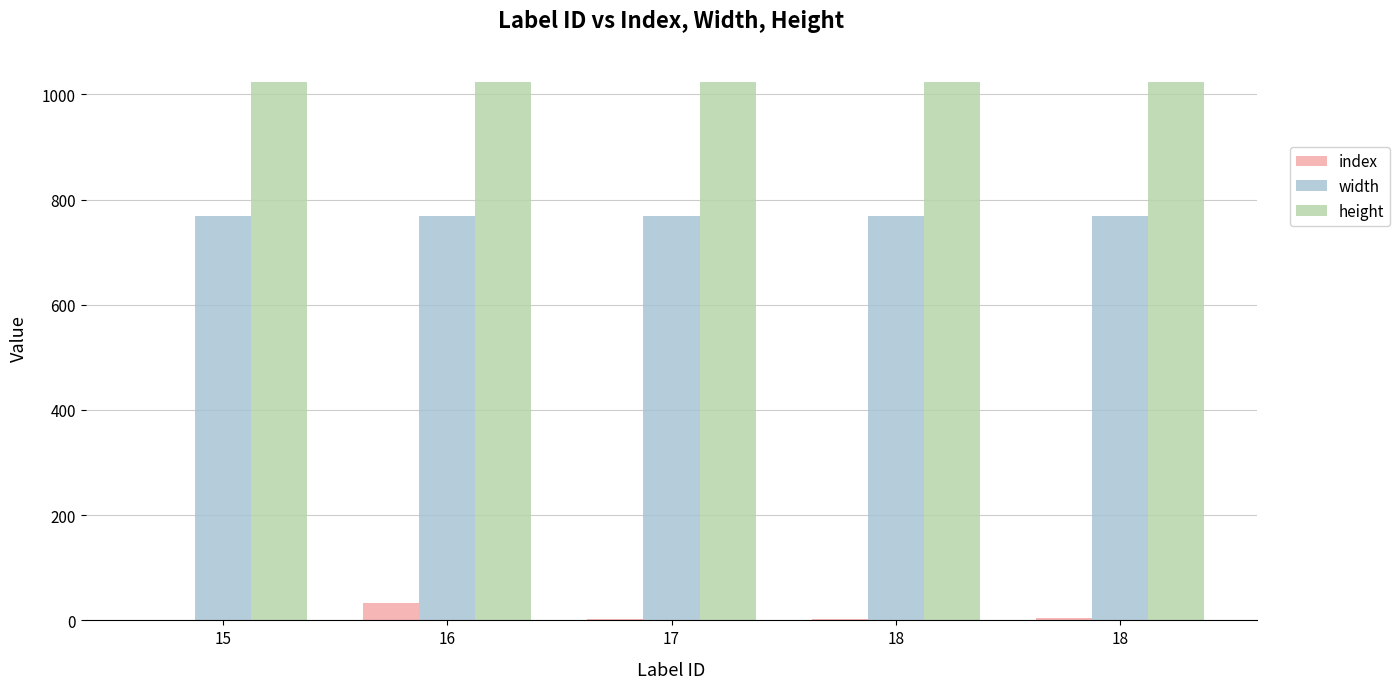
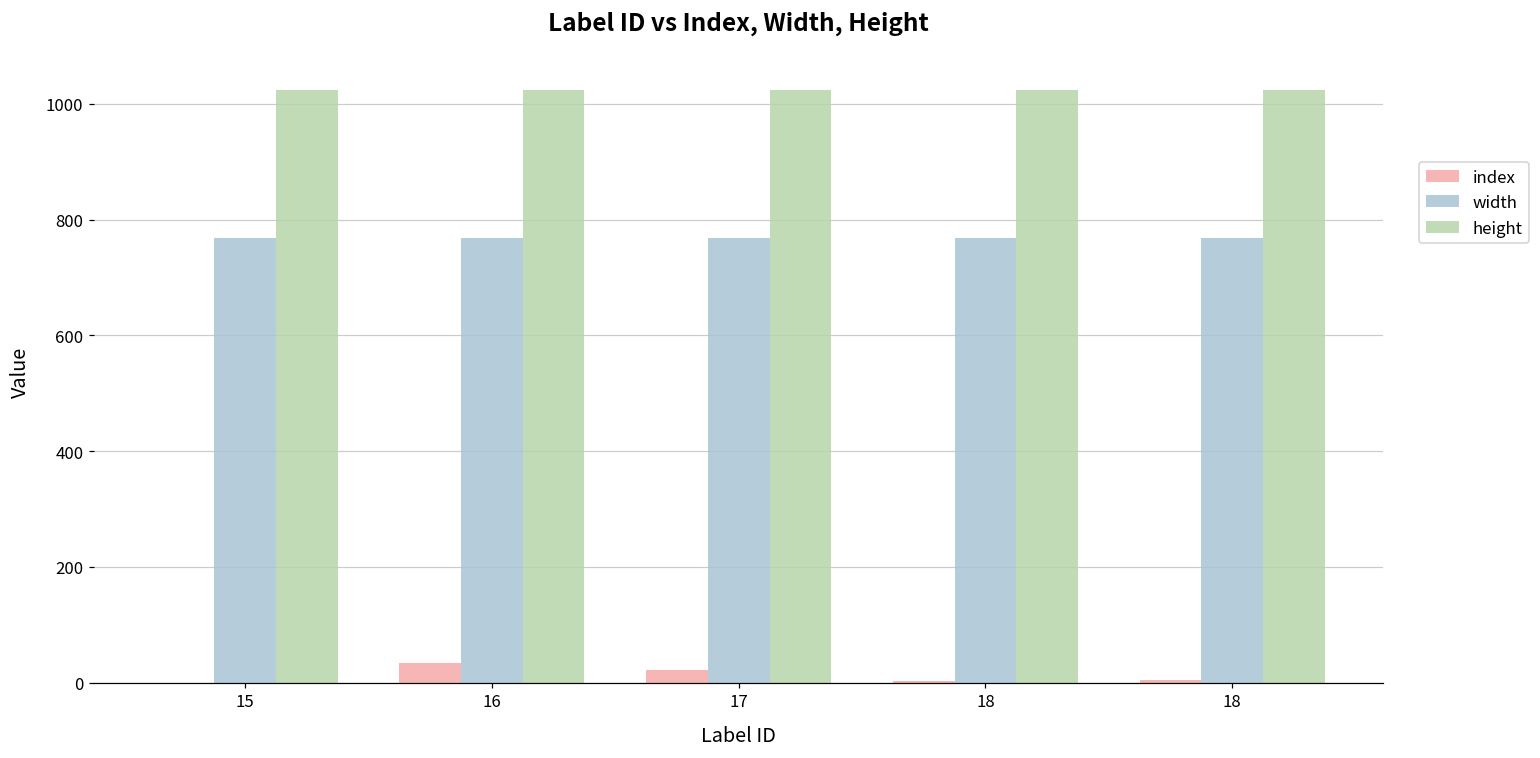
index, 17: 0 -> 20
